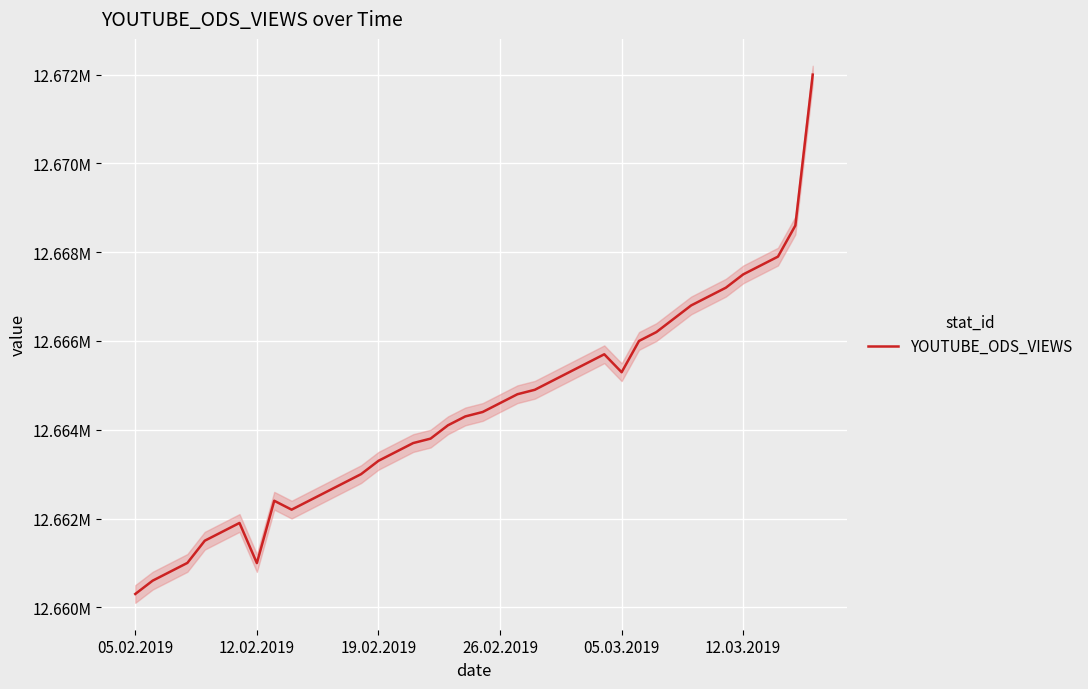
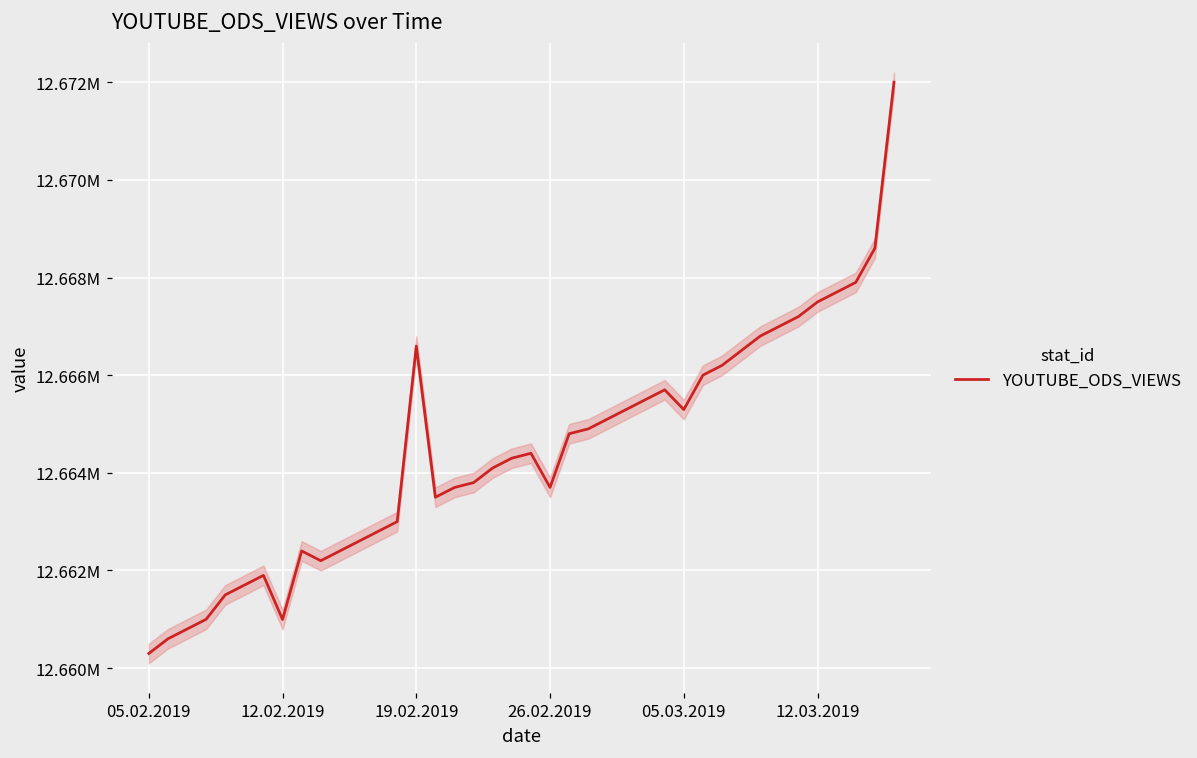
YOUTUBE_ODS_VIEWS, 19.02.2019: 12663300 -> 12666600
YOUTUBE_ODS_VIEWS, 26.02.2019: 12664600 -> 12663700
